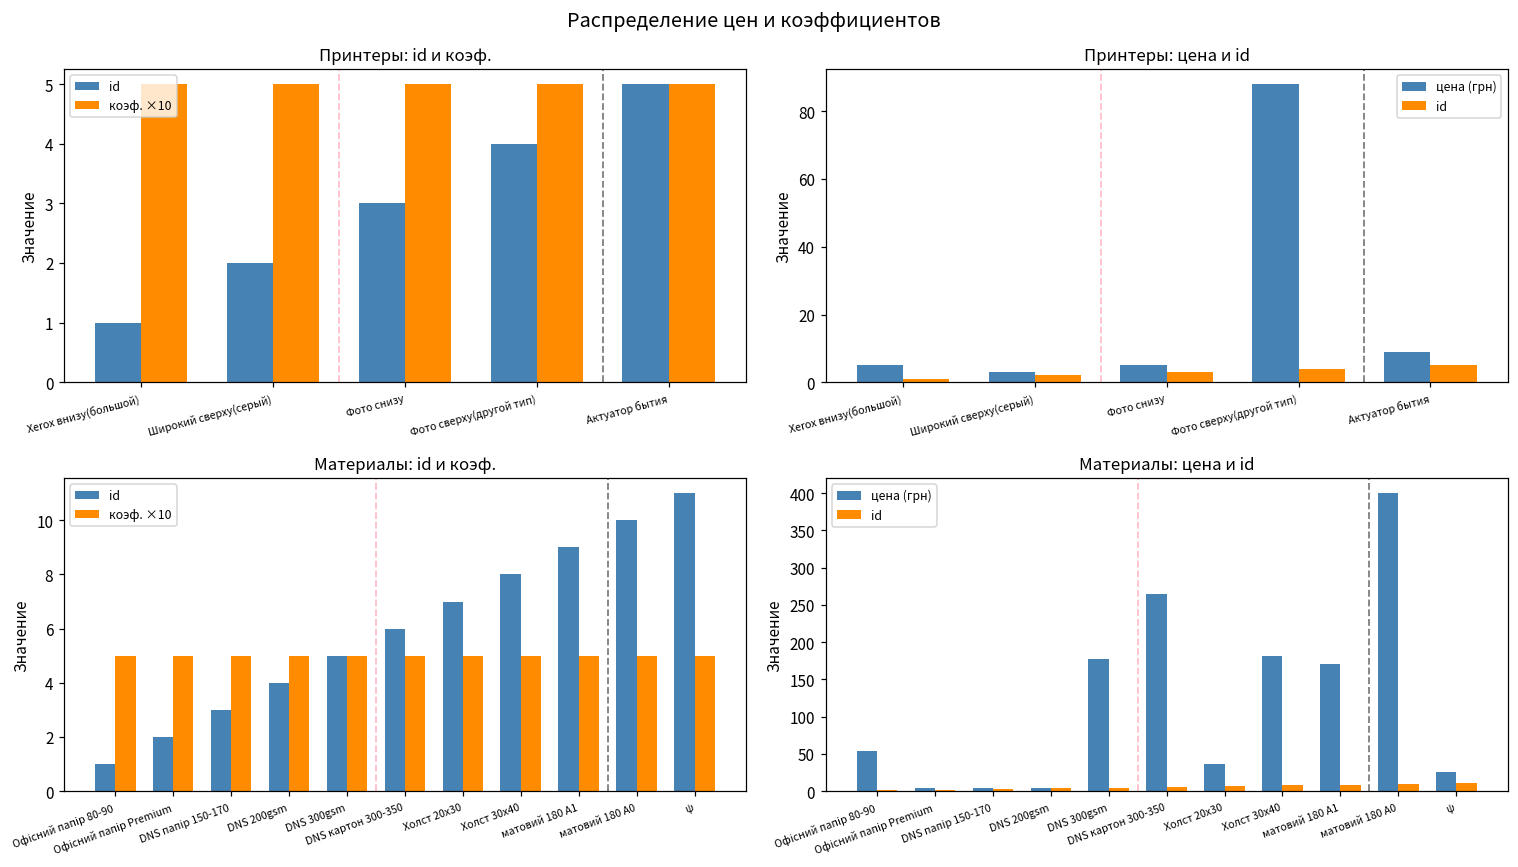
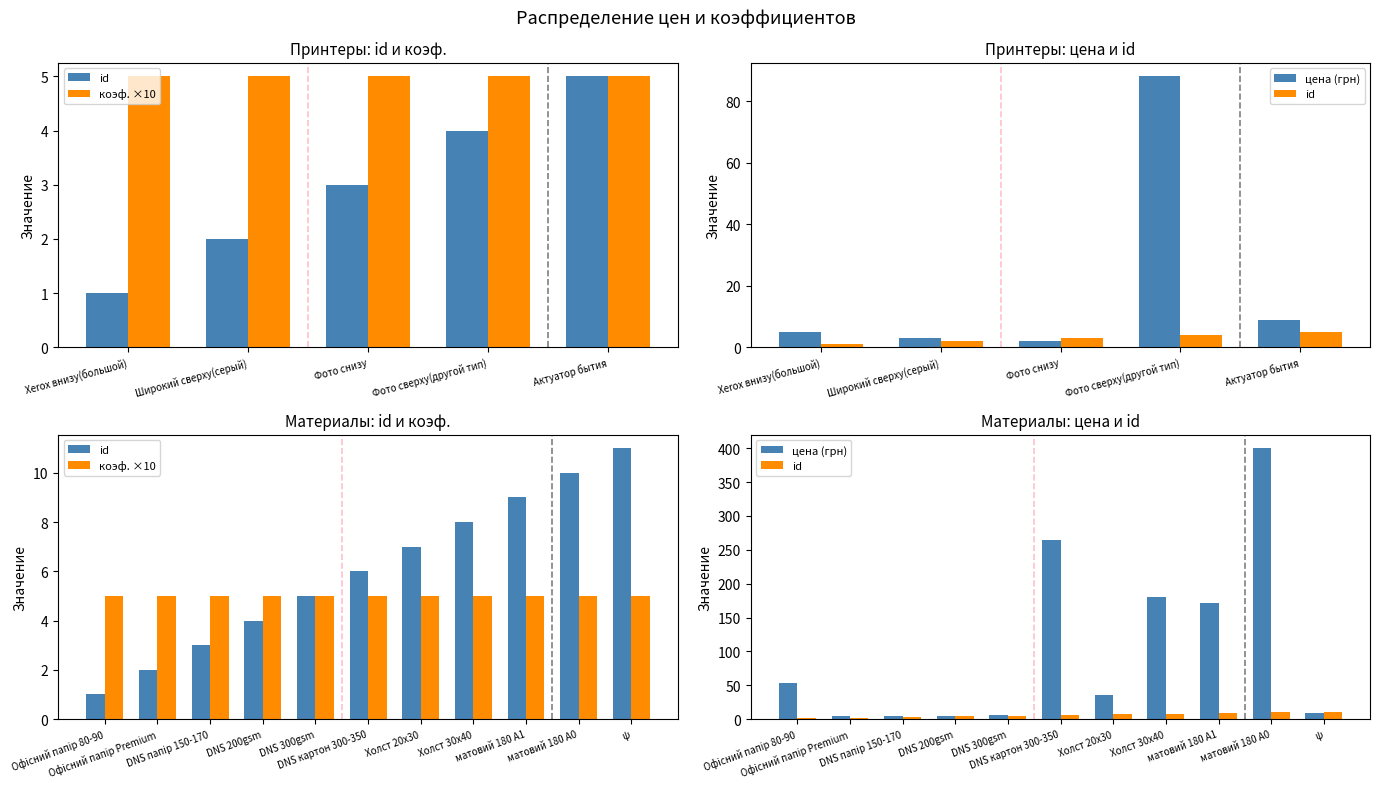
Принтеры: цена и id, цена (грн), Фото снизу: 5 -> 2
Материалы: цена и id, цена (грн), DNS 300gsm: 180 -> 10
Материалы: цена и id, цена (грн), ψ: 30 -> 10
